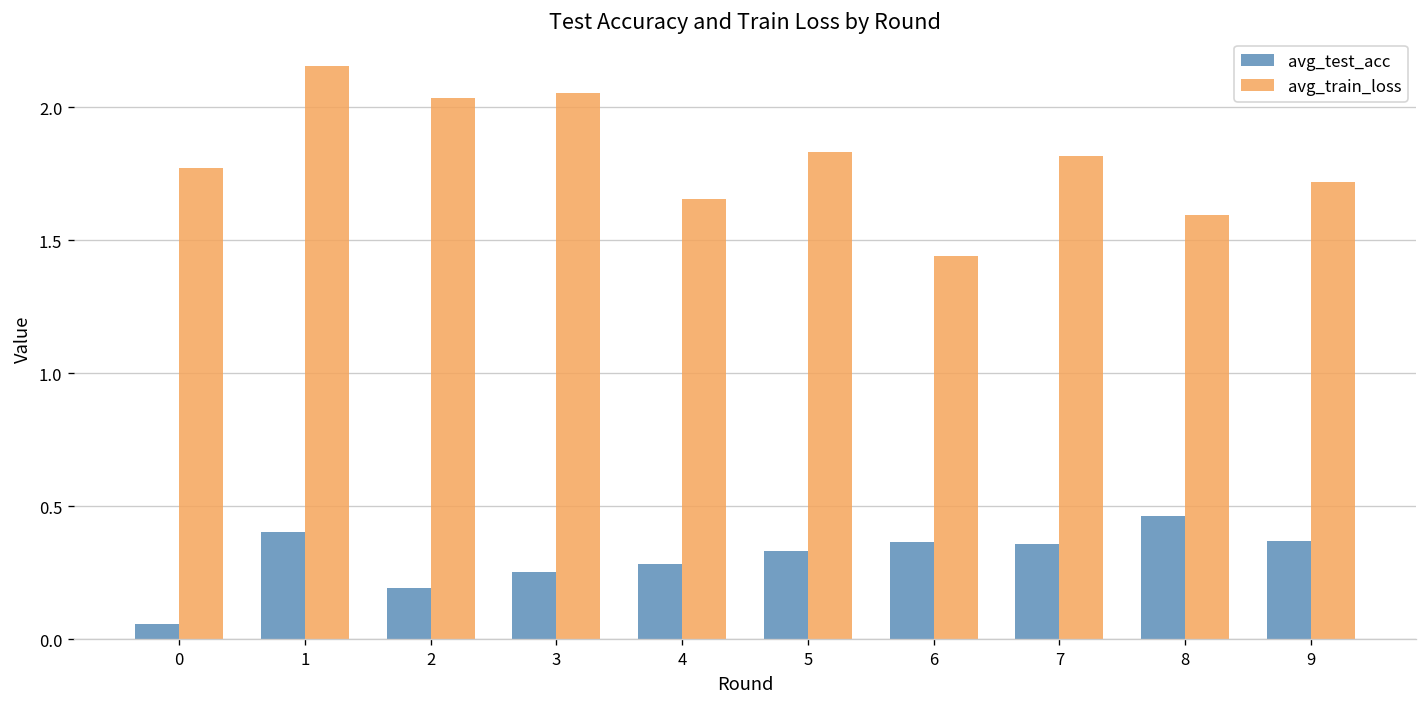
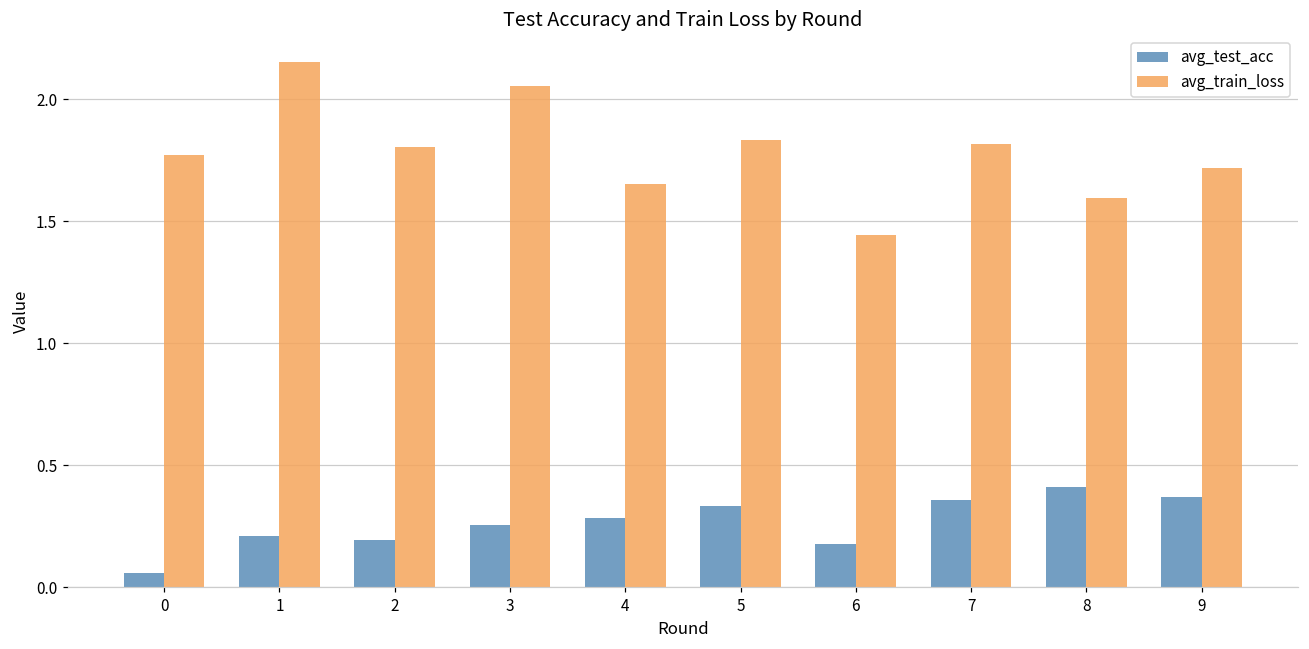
avg_test_acc, 1: 0.40 -> 0.21
avg_train_loss, 2: 2.03 -> 1.80
avg_test_acc, 6: 0.37 -> 0.18
avg_test_acc, 8: 0.46 -> 0.41
